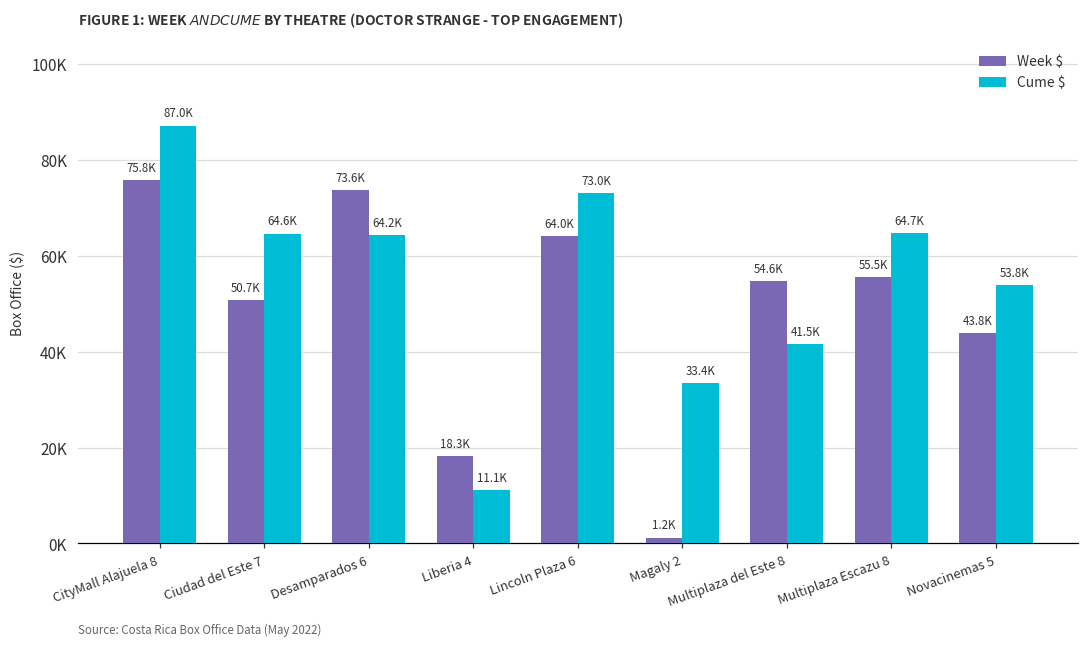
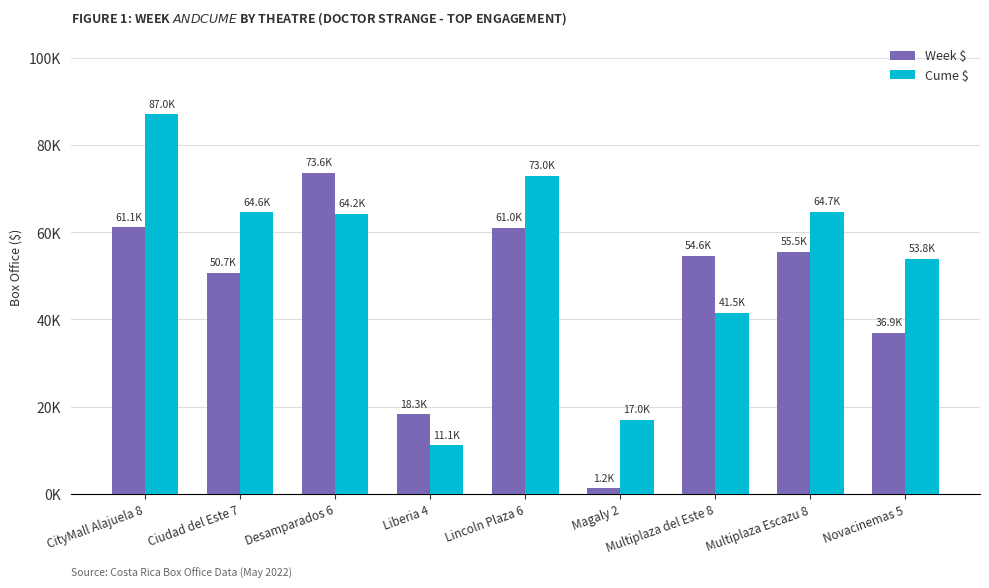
Week $, CityMall Alajuela 8: 75.8K -> 61.1K
Week $, Lincoln Plaza 6: 64.0K -> 61.0K
Cume $, Magaly 2: 33.4K -> 17.0K
Week $, Novacinemas 5: 43.8K -> 36.9K
